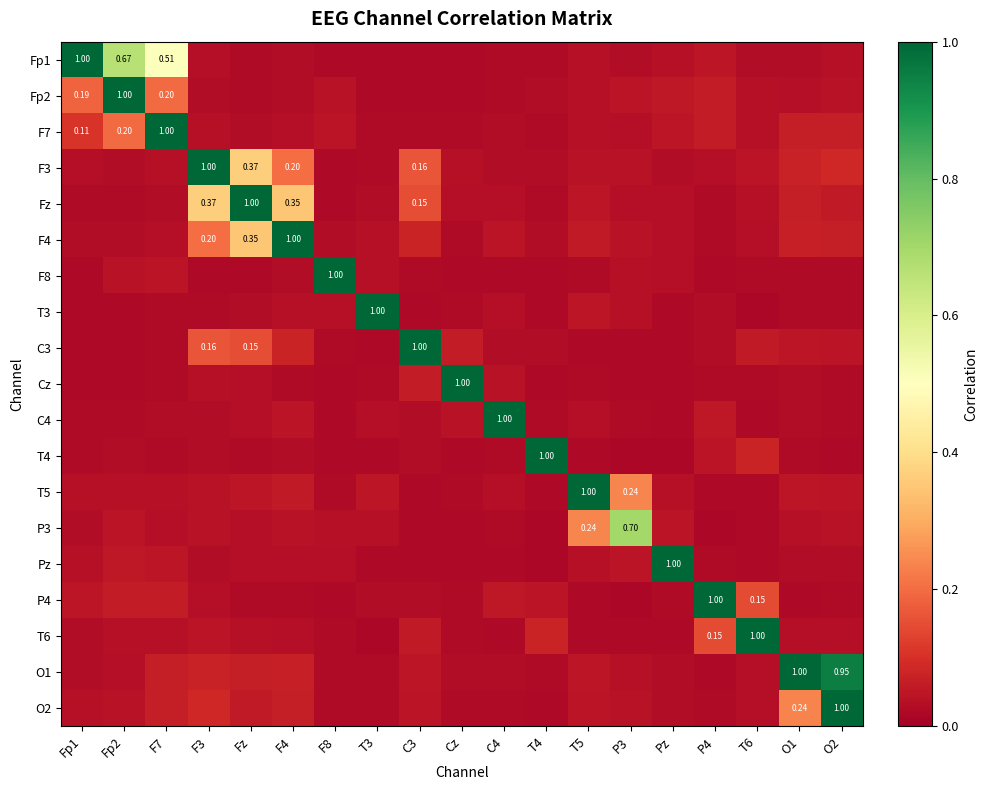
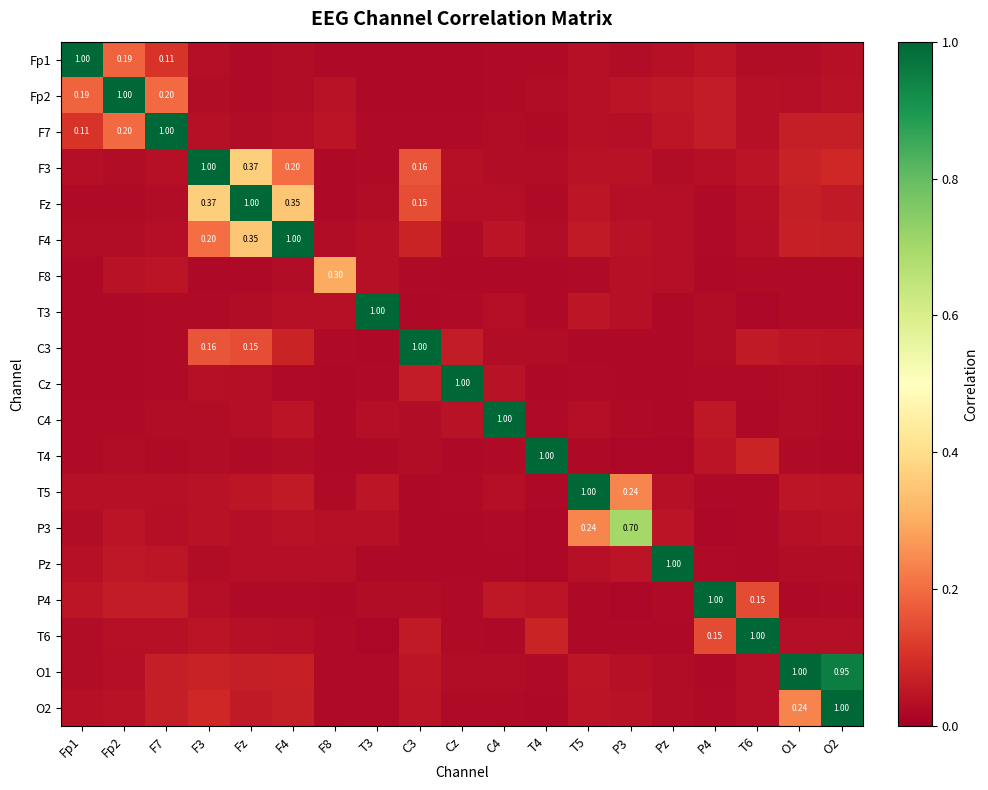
Fp1, Fp2: 0.67 -> 0.19
Fp1, F7: 0.51 -> 0.11
F8, F8: 1.00 -> 0.30
